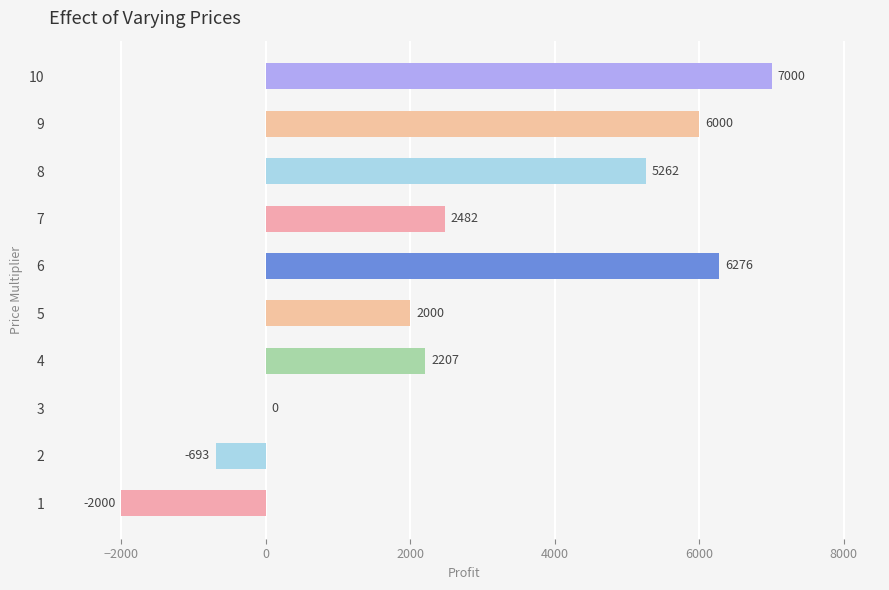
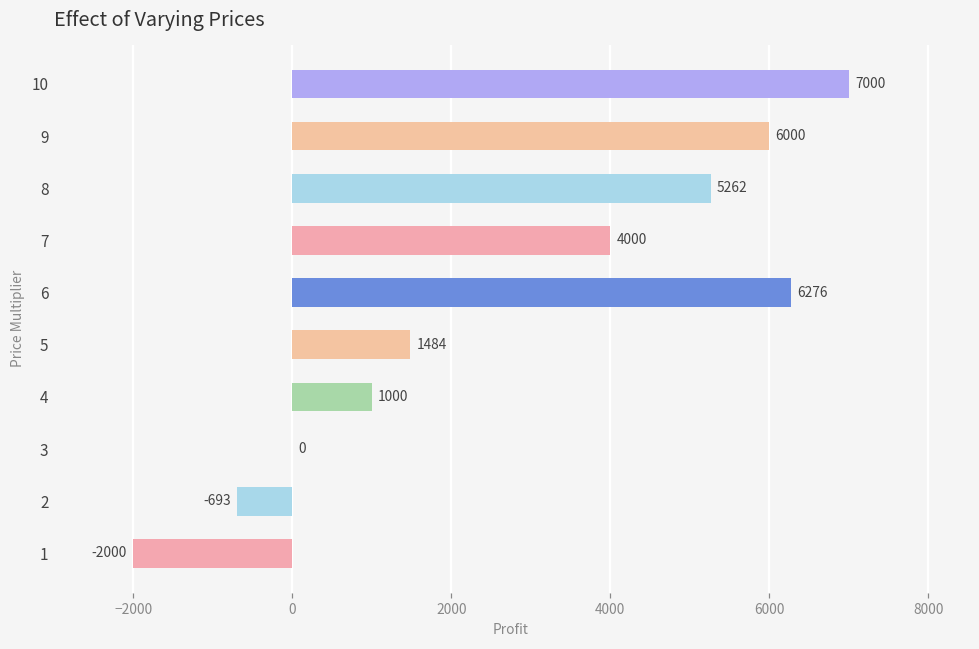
7: 2482 -> 4000
5: 2000 -> 1484
4: 2207 -> 1000
